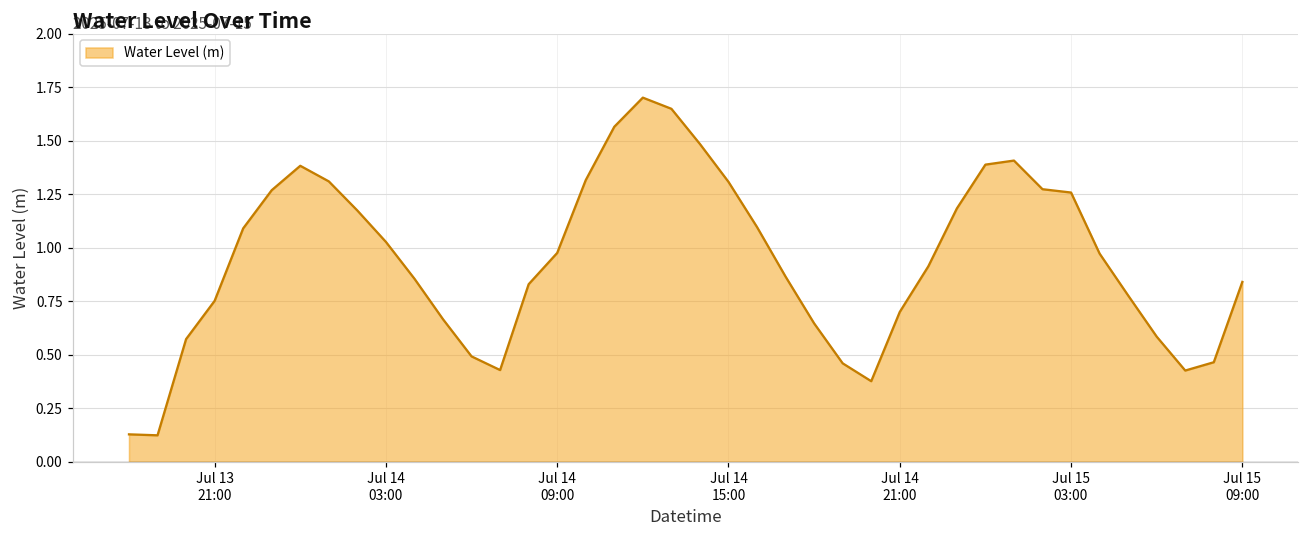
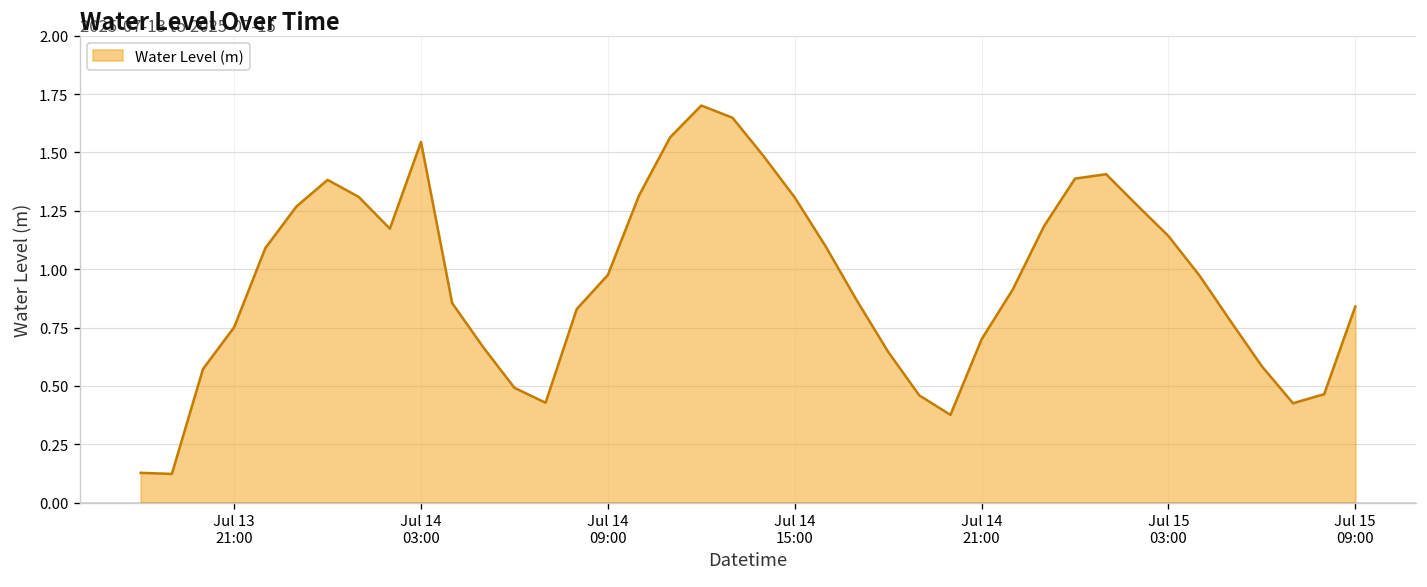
Jul 14 03:00: 1.03 -> 1.54
Jul 15 03:00: 1.26 -> 1.14
